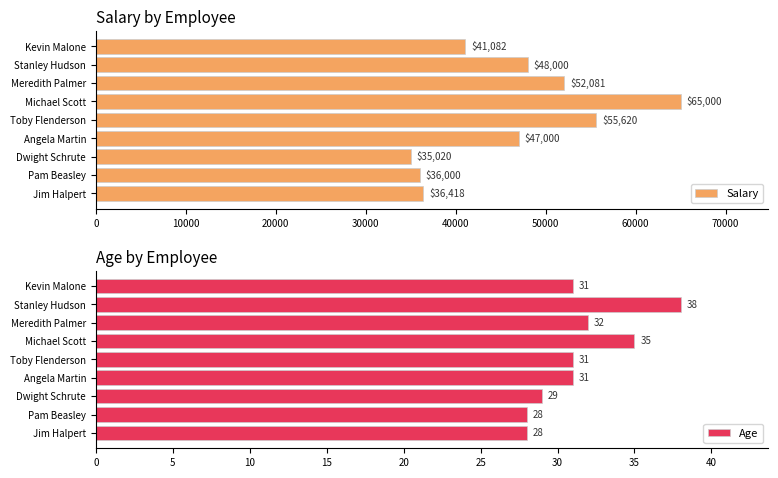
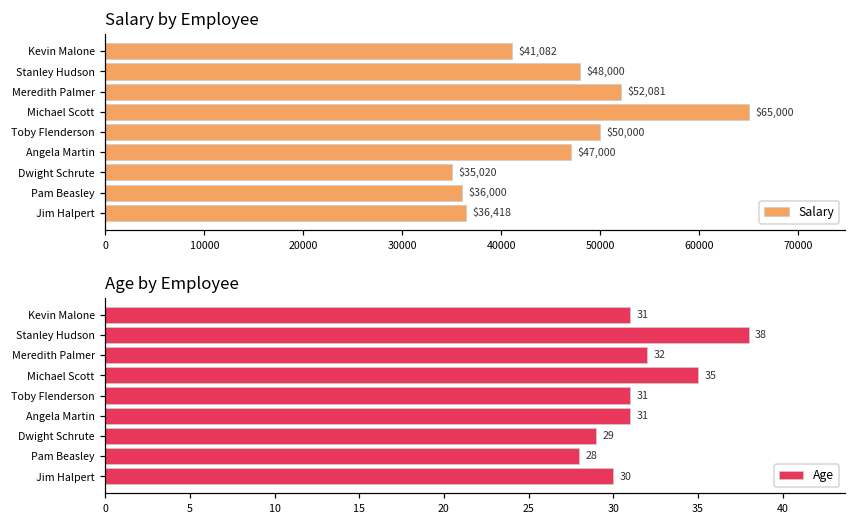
Salary by Employee, Toby Flenderson: $55,620 -> $50,000
Age by Employee, Jim Halpert: 28 -> 30
